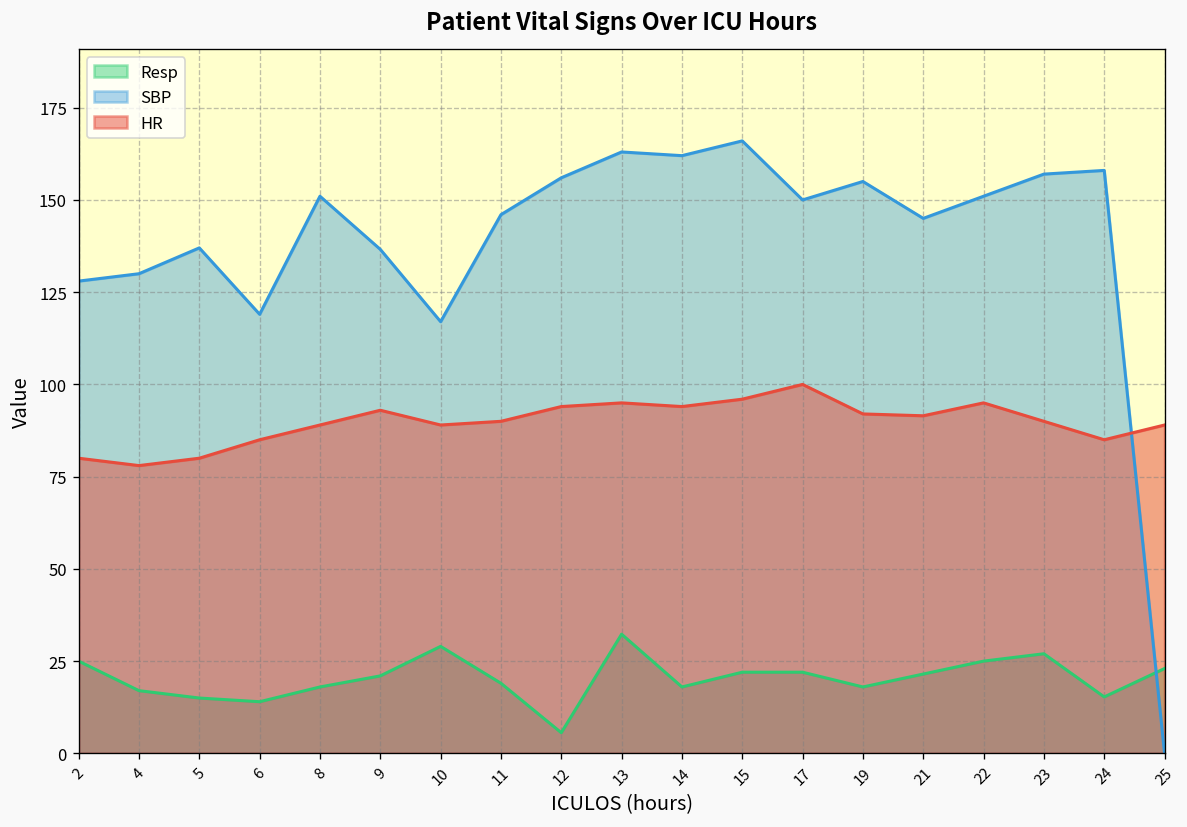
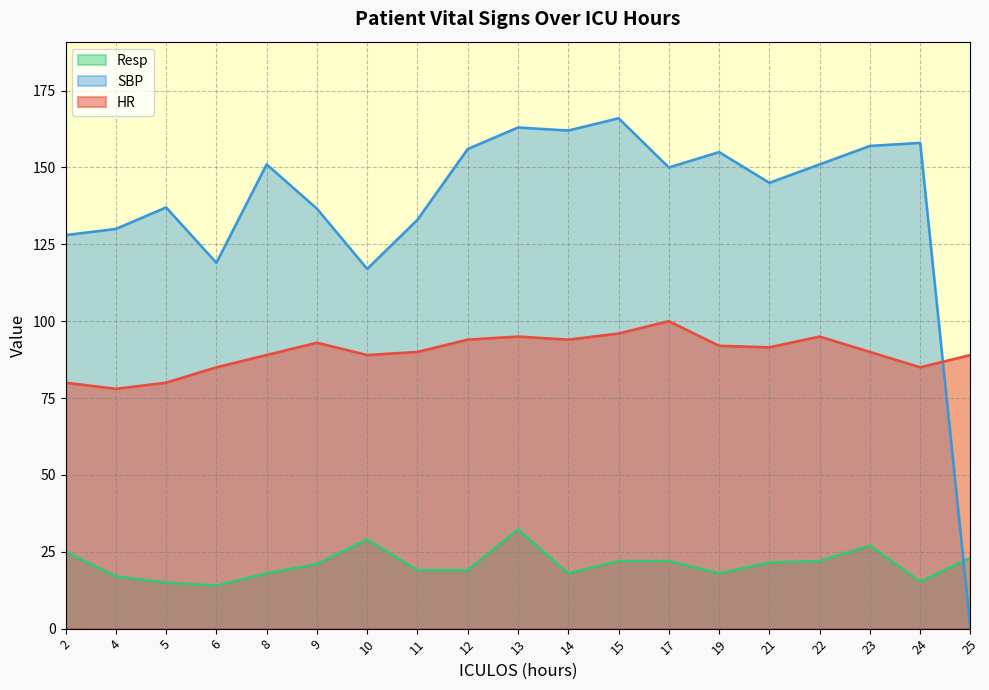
SBP, 11: 146 -> 133
Resp, 12: 6 -> 19
Resp, 22: 25 -> 22
